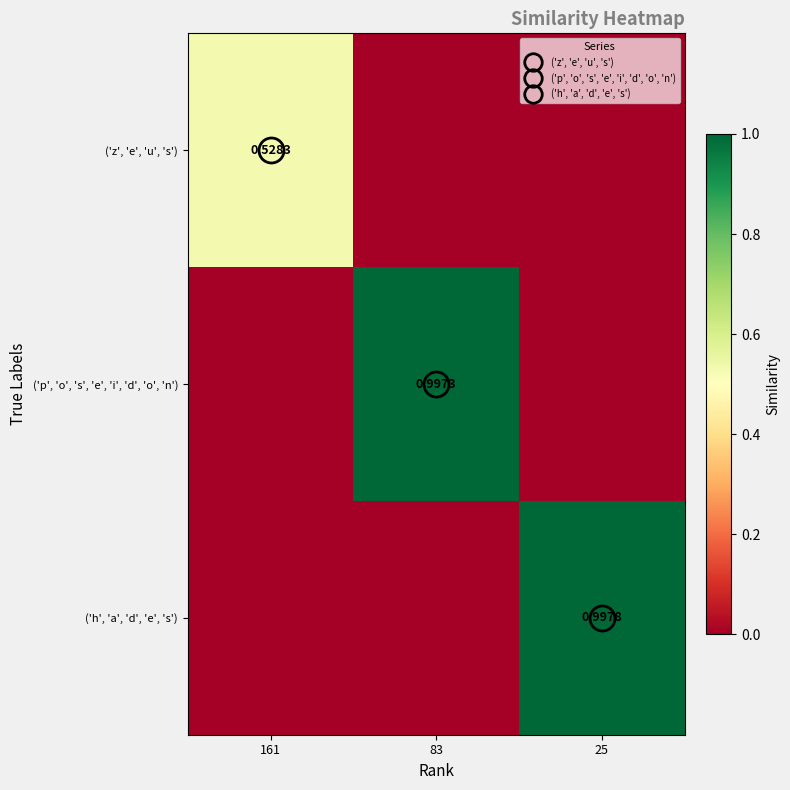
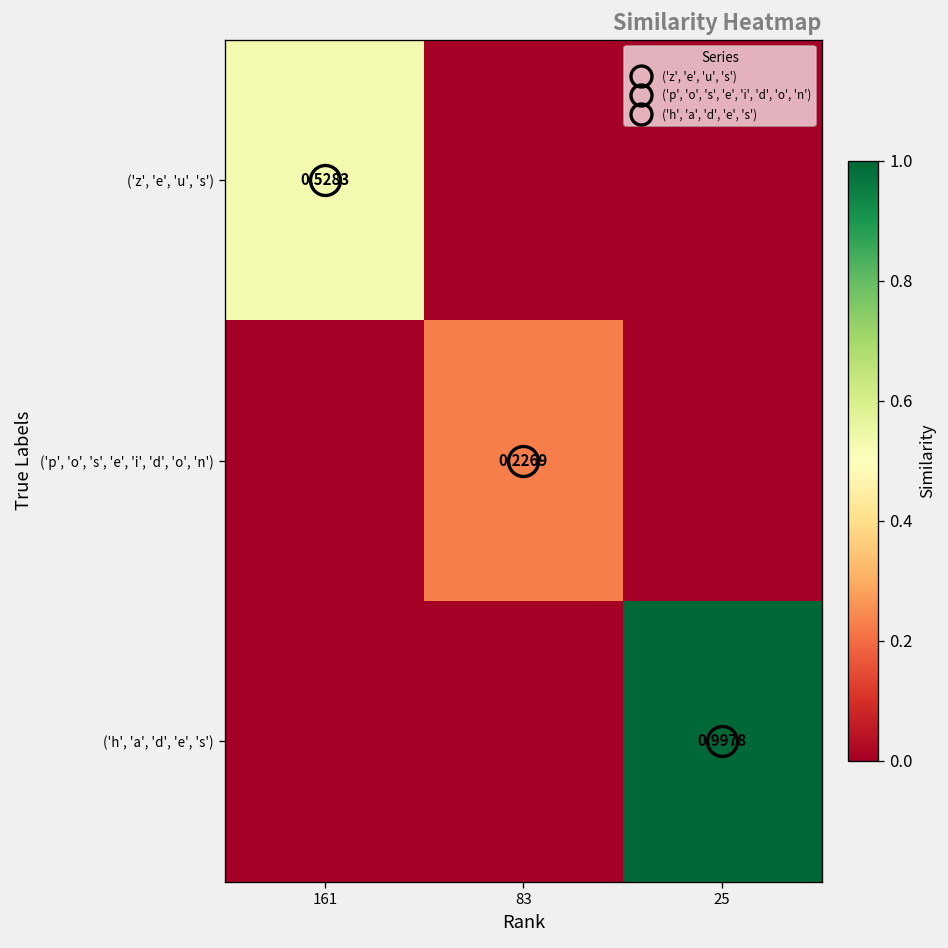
('p', 'o', 's', 'e', 'i', 'd', 'o', 'n'), 83: 0.9973 -> 0.2269
